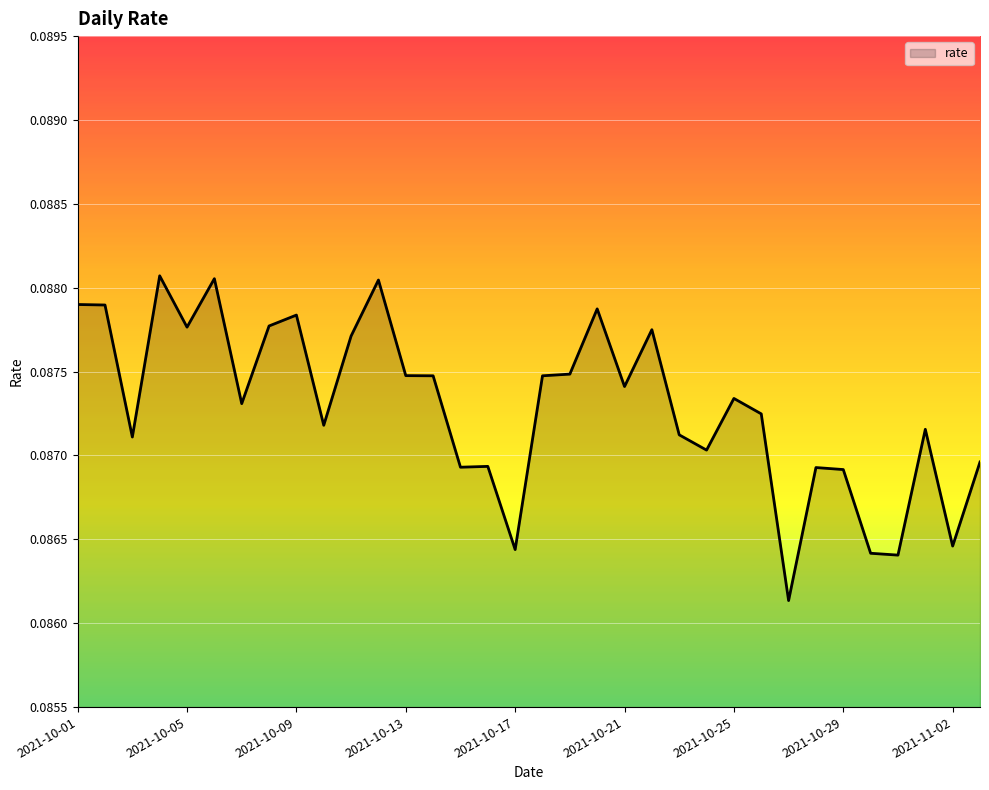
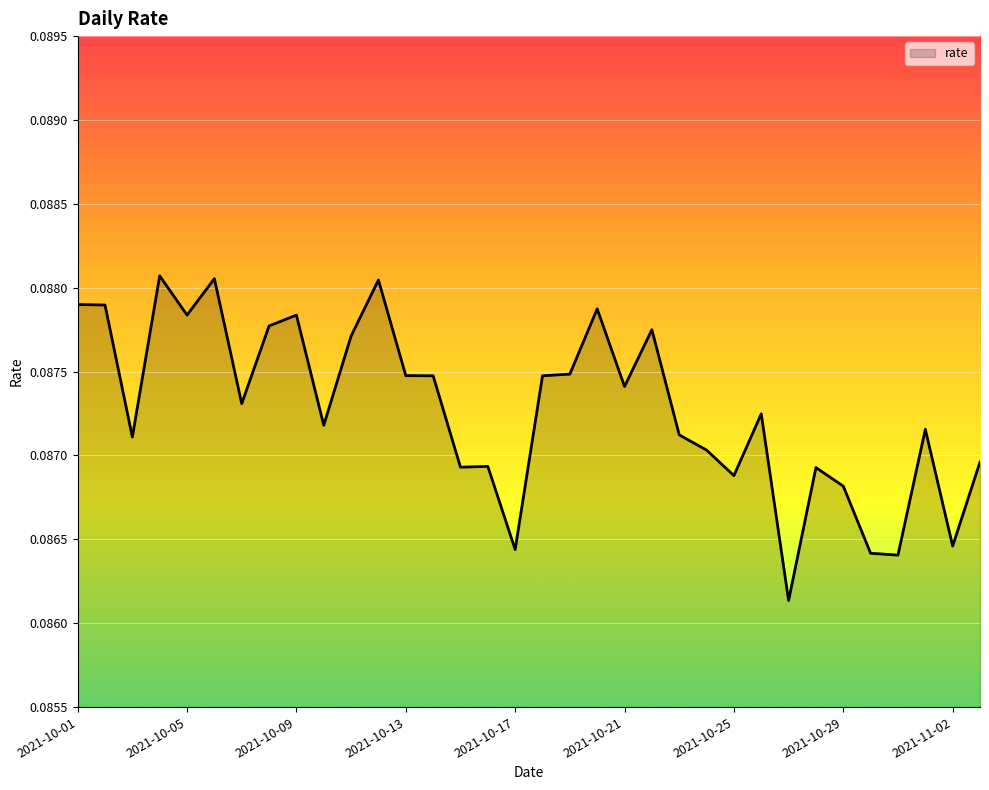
2021-10-05: 0.08777 -> 0.08784
2021-10-25: 0.08734 -> 0.08688
2021-10-29: 0.08692 -> 0.08682
